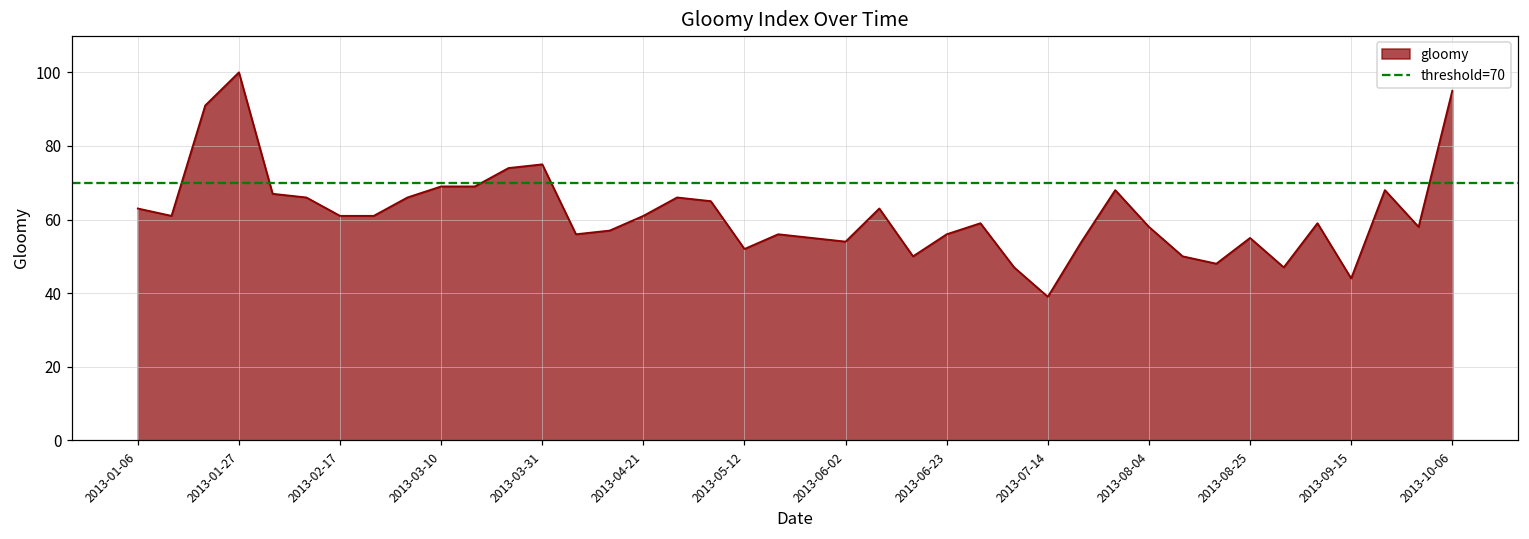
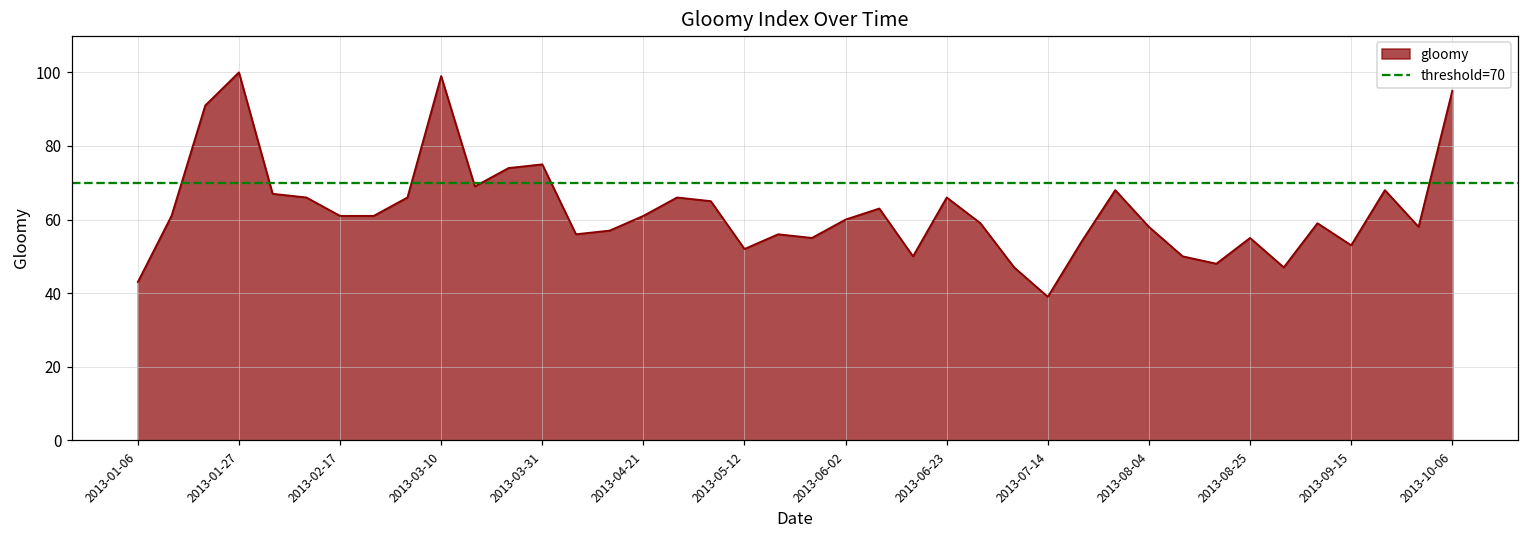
2013-01-06: 63 -> 43
2013-03-10: 69 -> 99
2013-06-02: 54 -> 60
2013-06-23: 56 -> 66
2013-09-15: 44 -> 53
